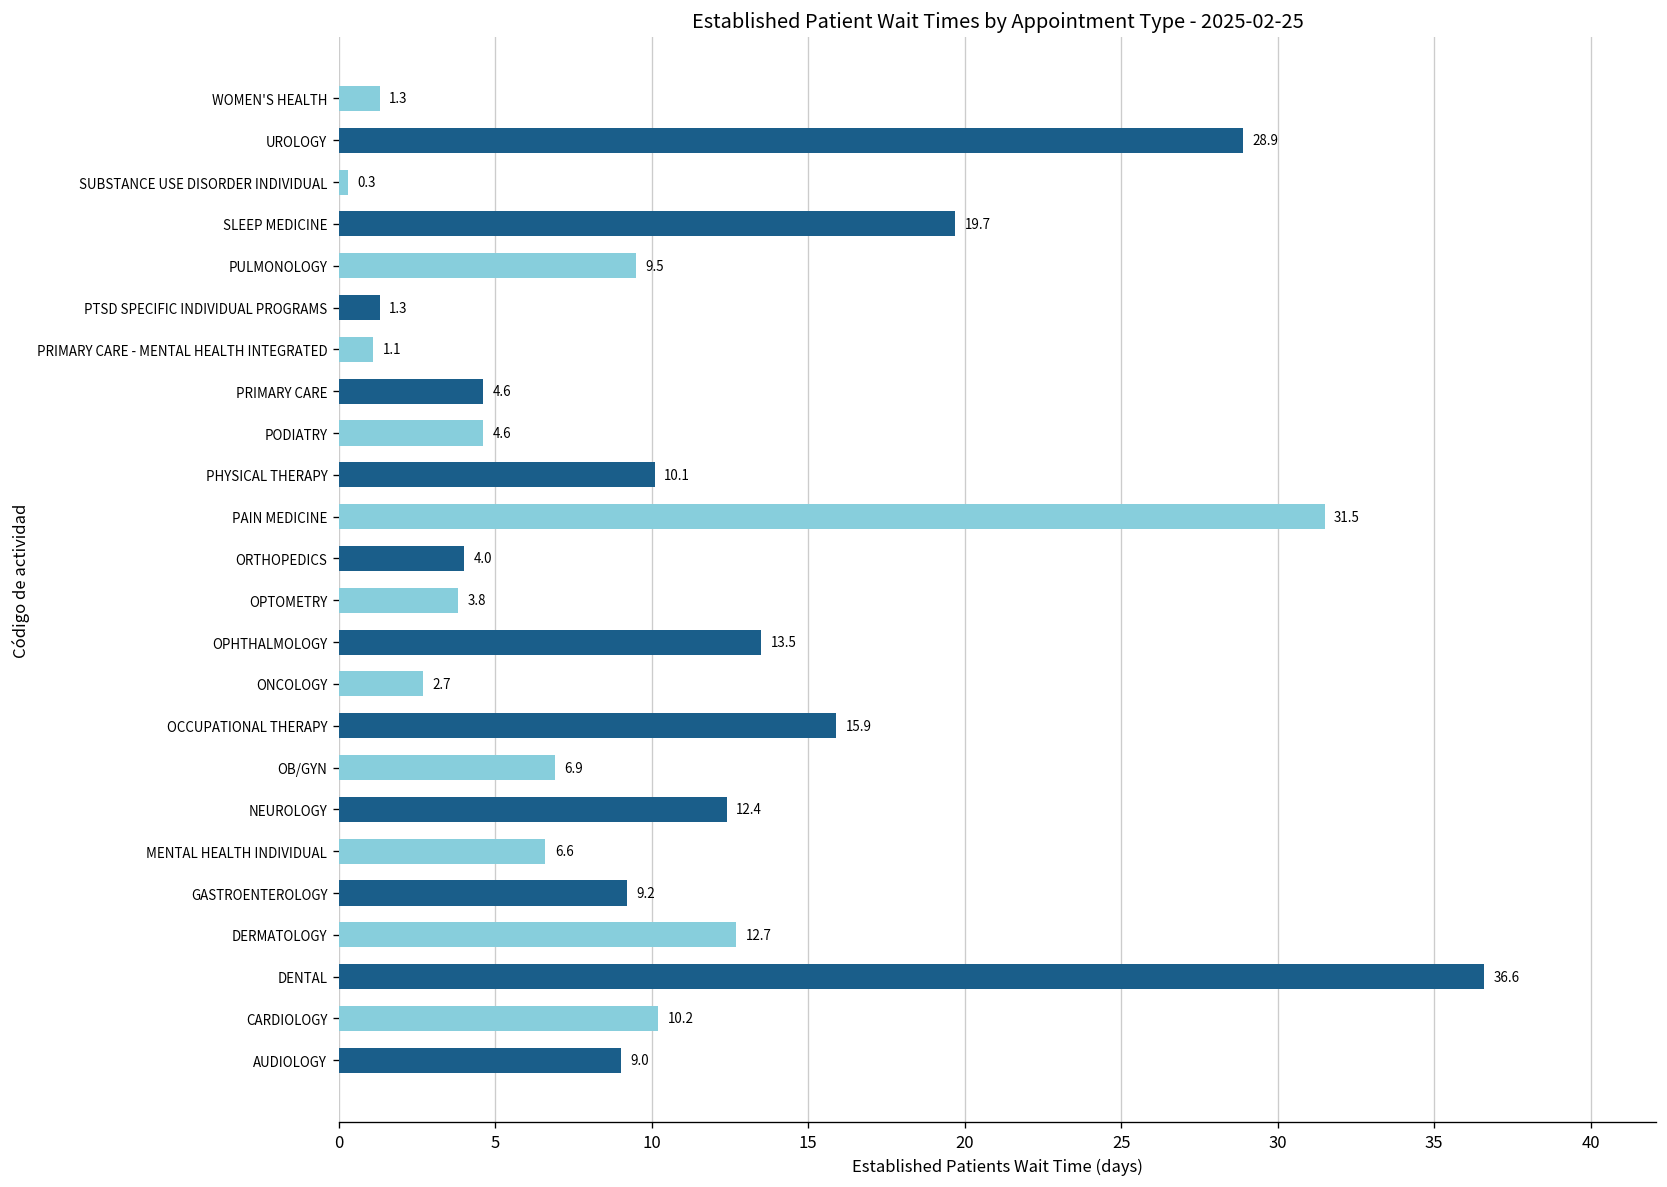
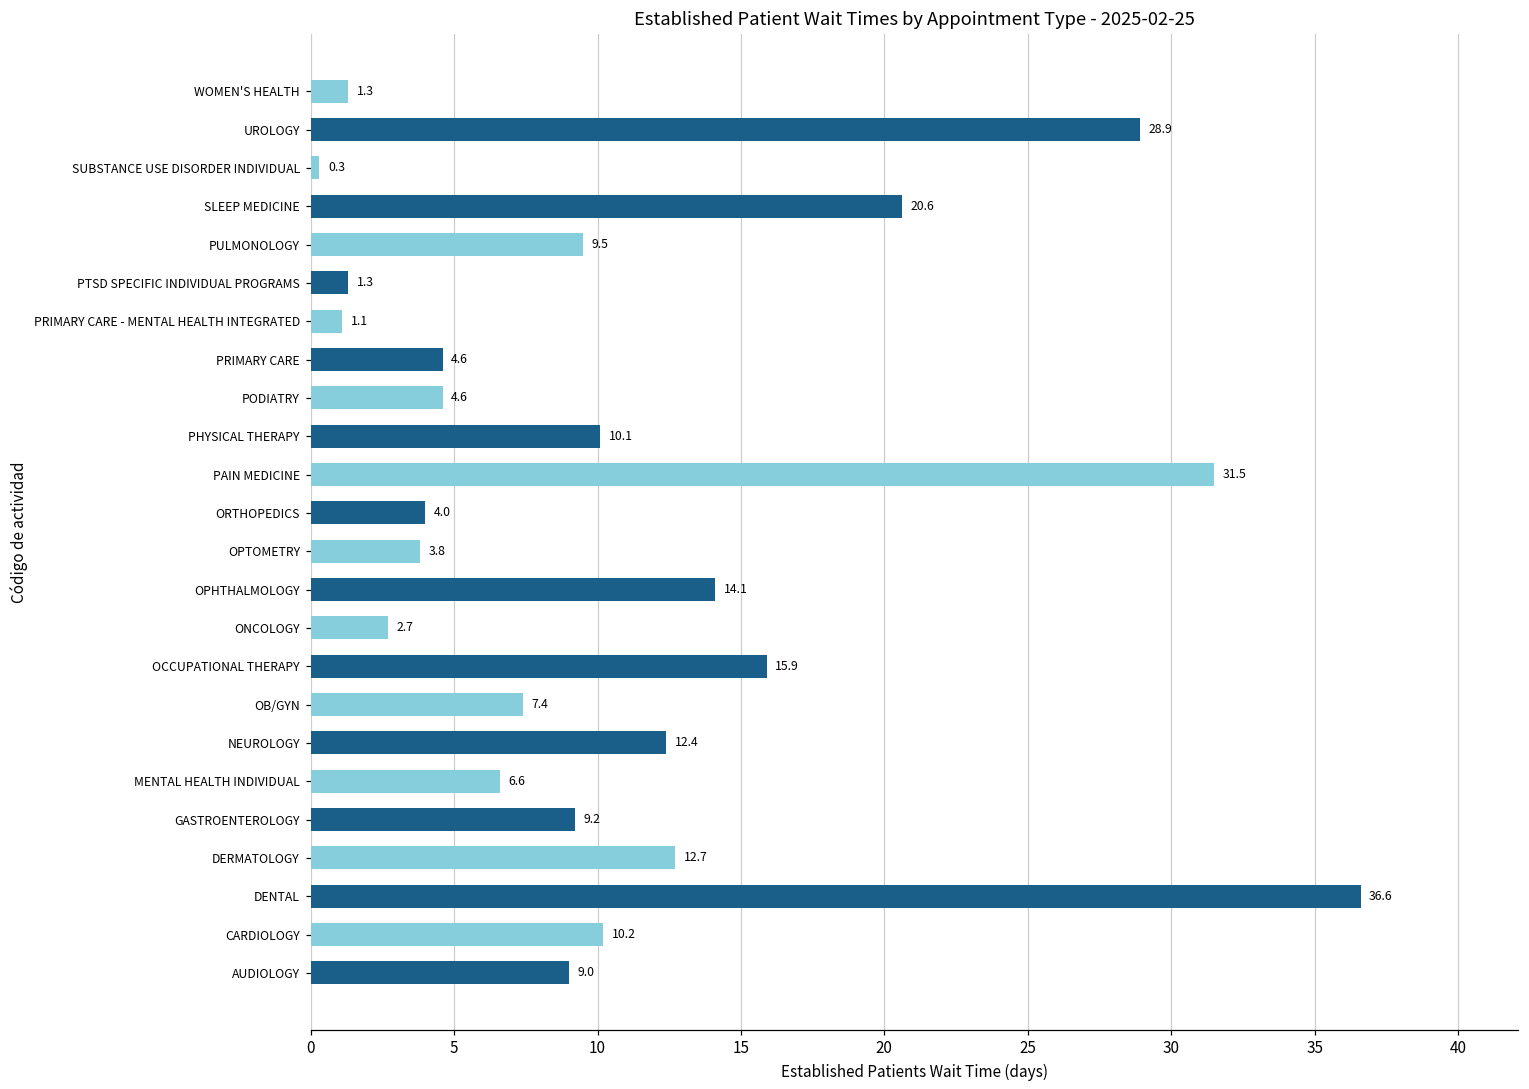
SLEEP MEDICINE: 19.7 -> 20.6
OPHTHALMOLOGY: 13.5 -> 14.1
OB/GYN: 6.9 -> 7.4
